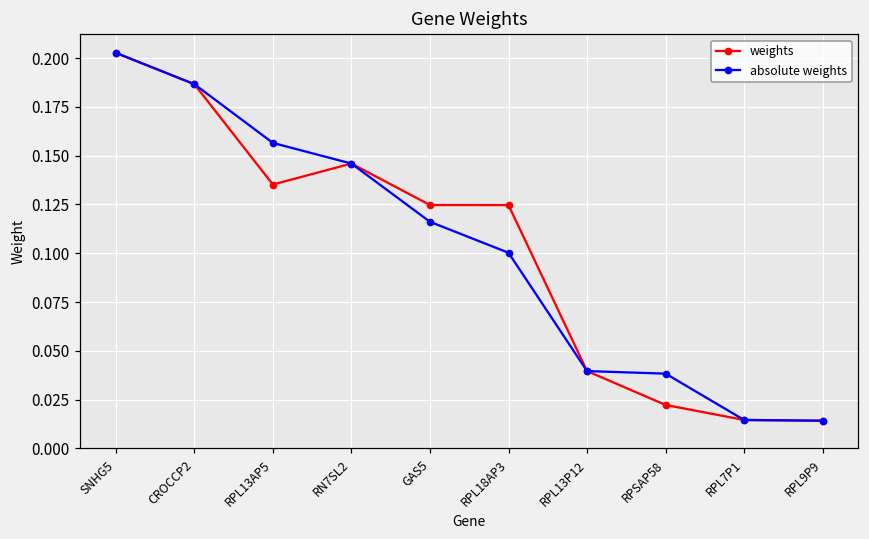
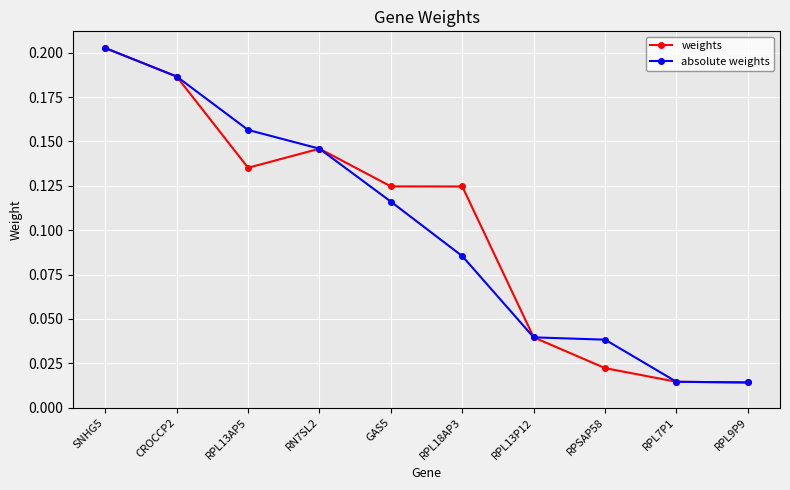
absolute weights, RPL18AP3: 0.100 -> 0.085
